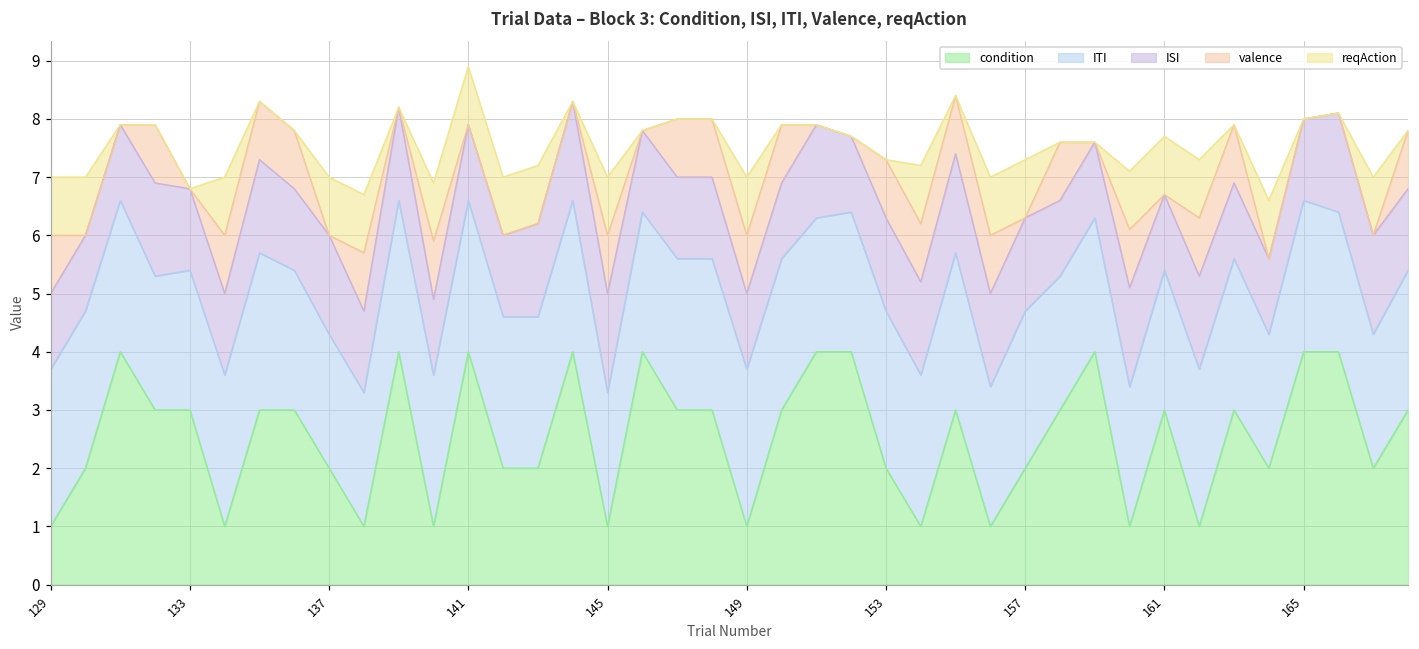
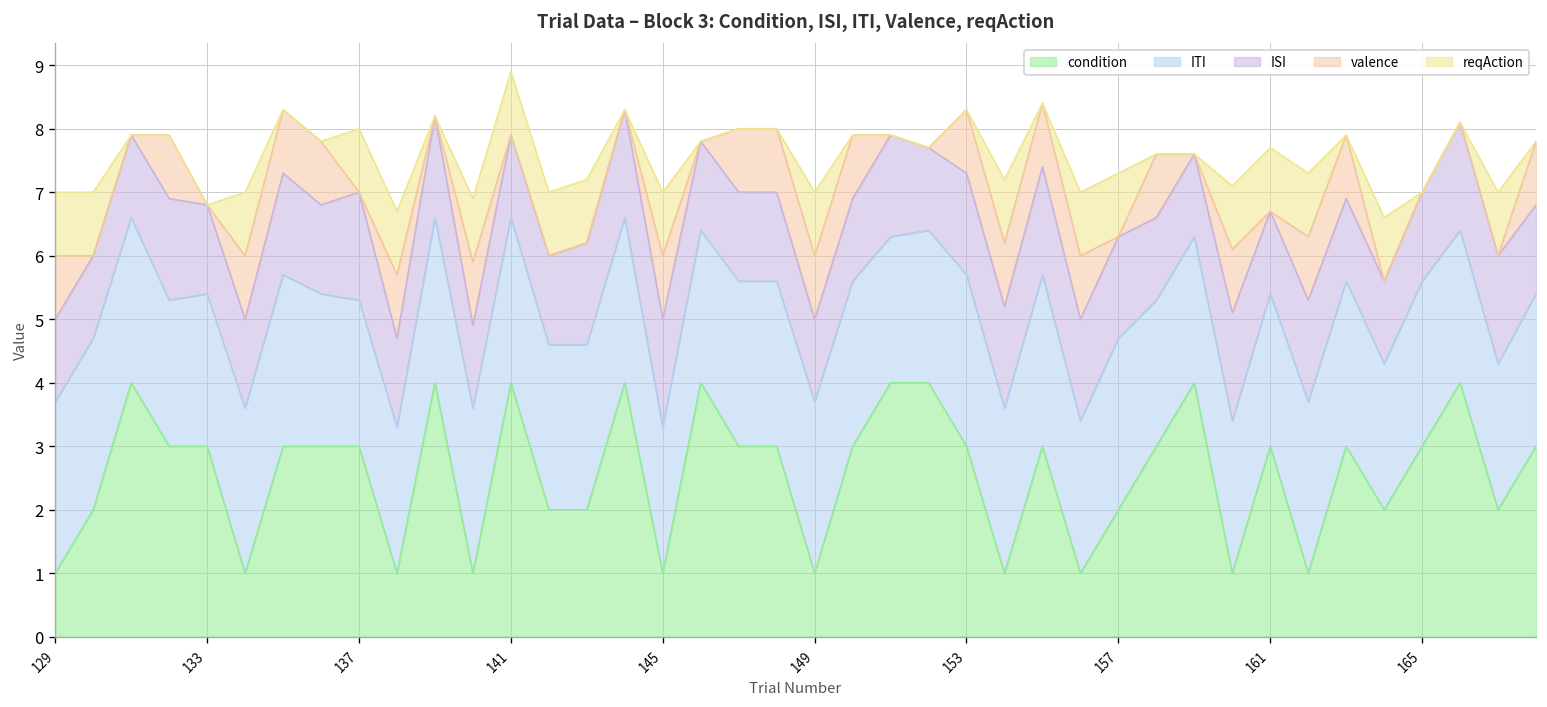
condition, 137: 2 -> 3
condition, 153: 2 -> 3
condition, 165: 4 -> 3
